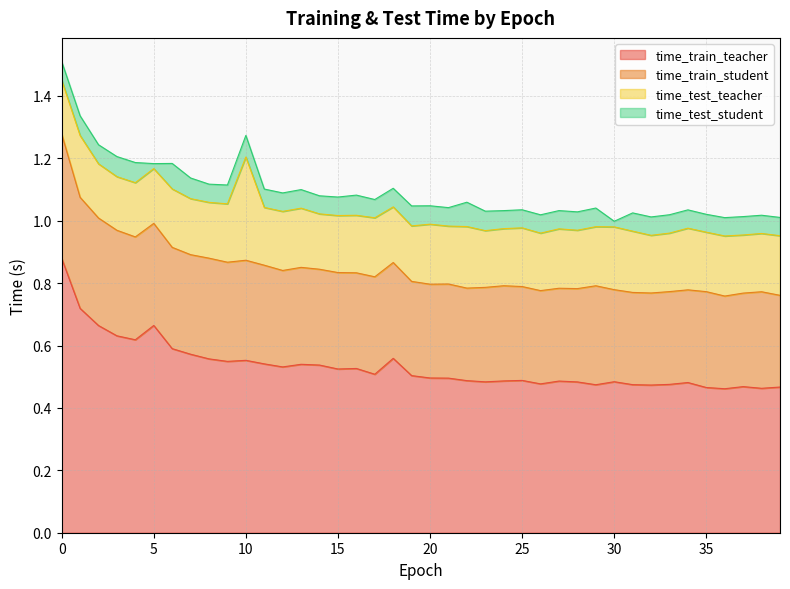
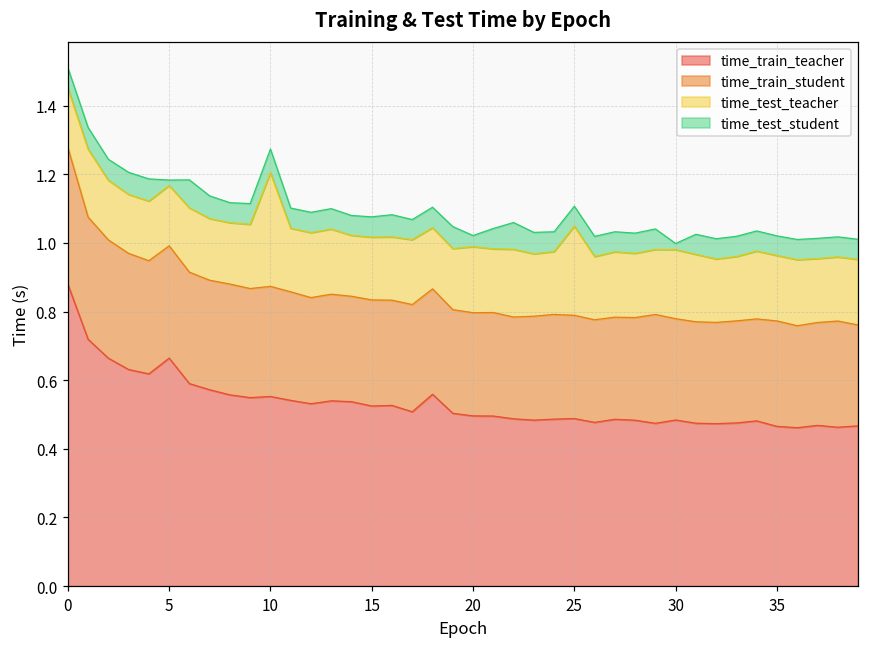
time_test_student, 20: 0.06 -> 0.03
time_test_teacher, 25: 0.19 -> 0.26
